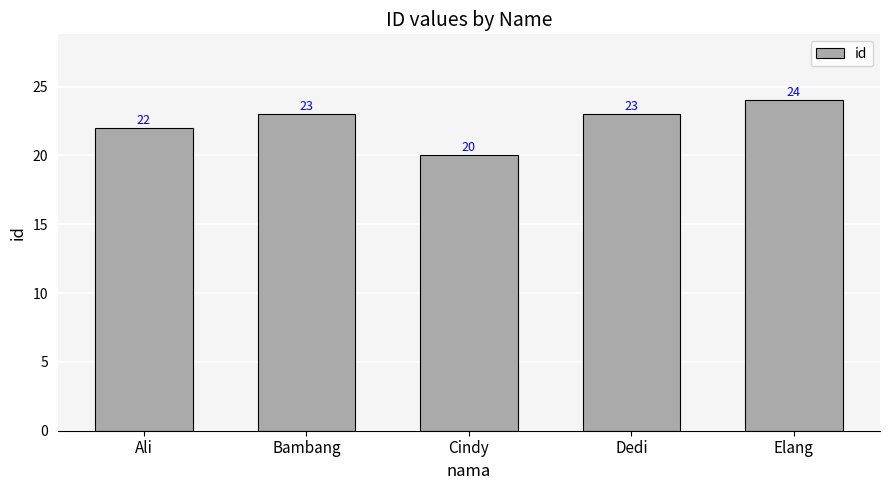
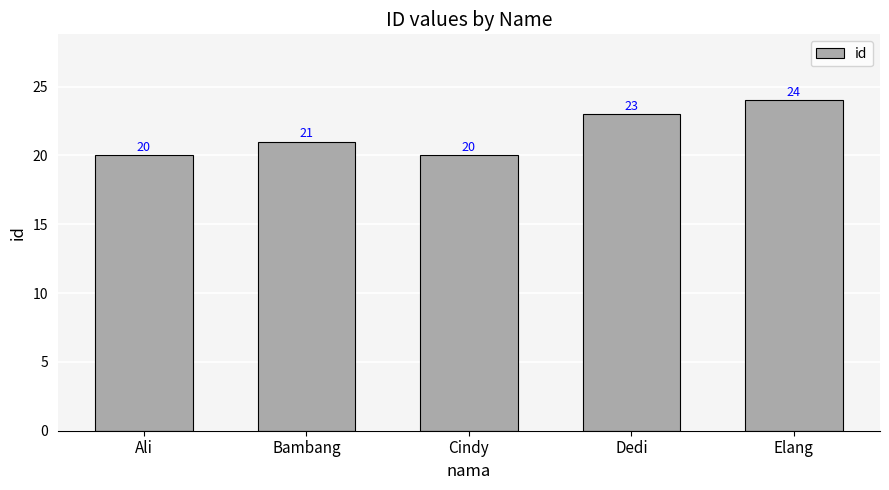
Ali: 22 -> 20
Bambang: 23 -> 21
